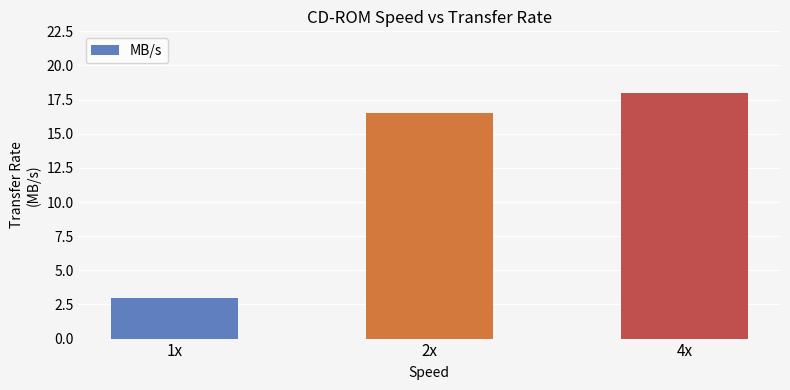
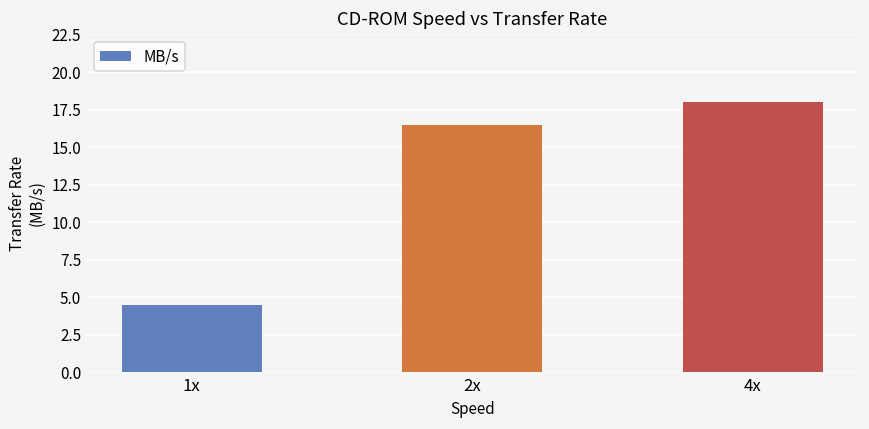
1x: 3.0 -> 4.5
